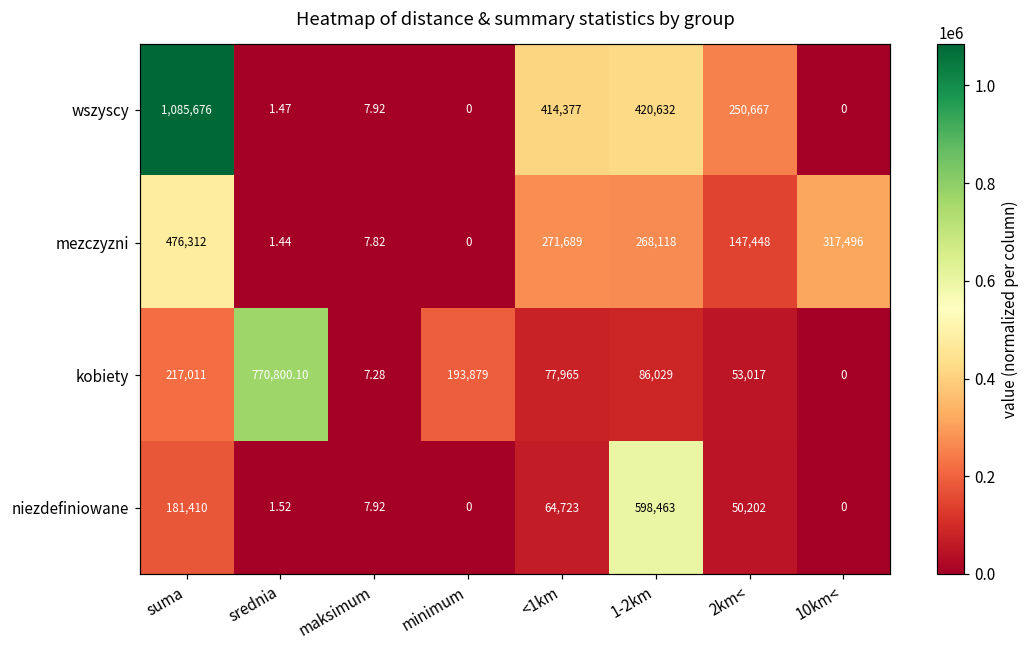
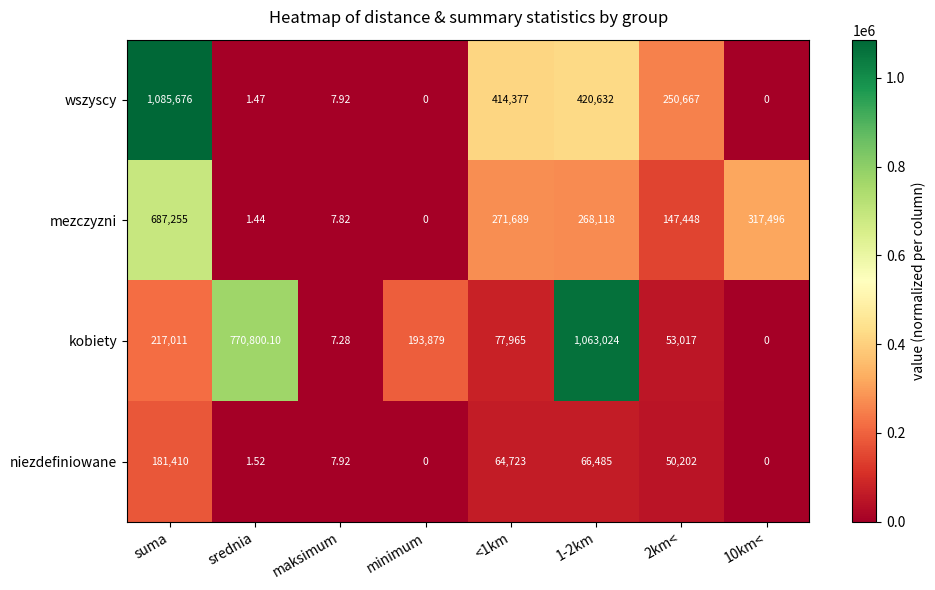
mezczyzni, suma: 476,312 -> 687,255
kobiety, 1-2km: 86,029 -> 1,063,024
niezdefiniowane, 1-2km: 598,463 -> 66,485
